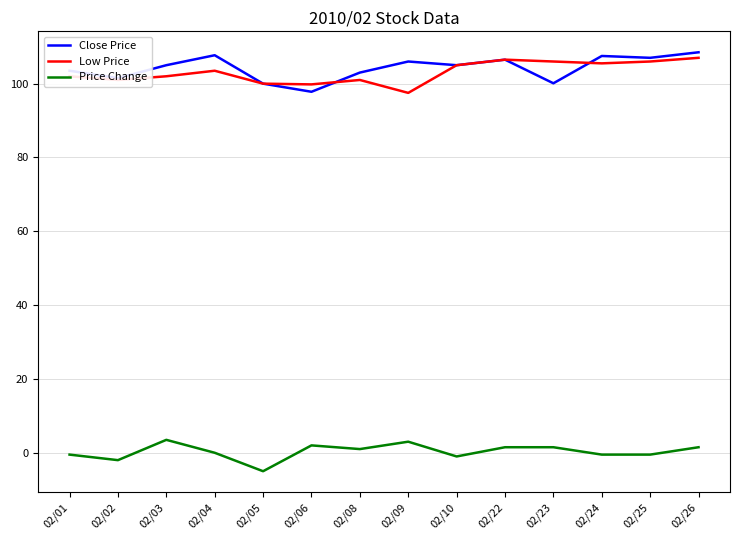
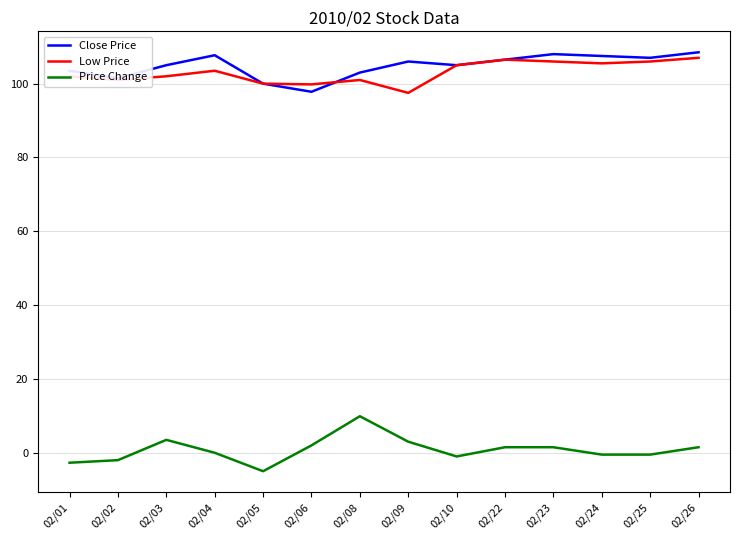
Price Change, 02/01: -1 -> -3
Price Change, 02/08: 1 -> 10
Close Price, 02/23: 100 -> 108
